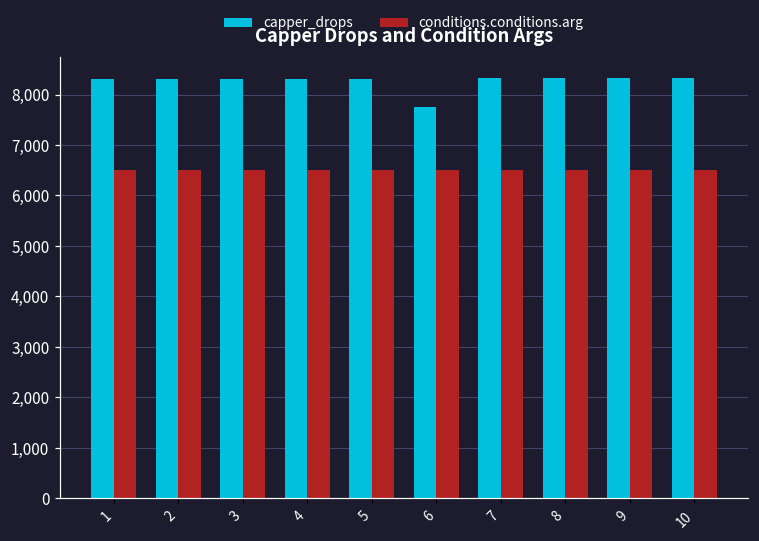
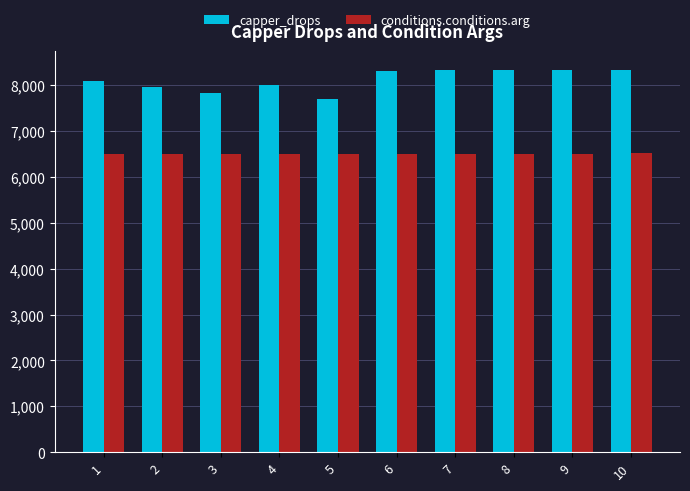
capper_drops, 1: 8,300 -> 8,100
capper_drops, 2: 8,300 -> 8,000
capper_drops, 3: 8,300 -> 7,800
capper_drops, 4: 8,300 -> 8,000
capper_drops, 5: 8,300 -> 7,700
capper_drops, 6: 7,800 -> 8,300
